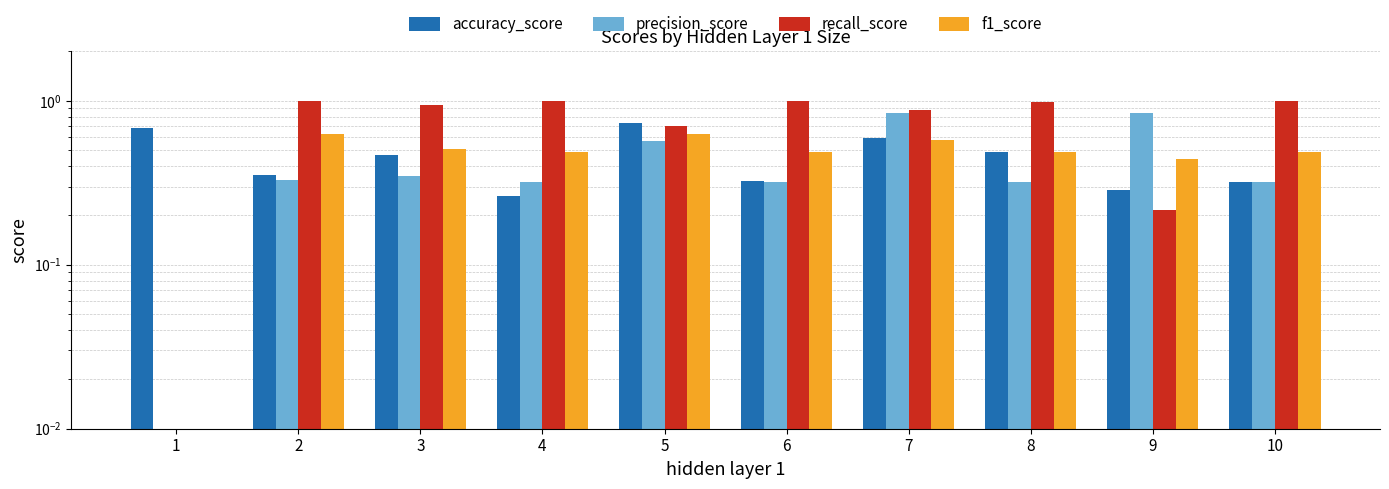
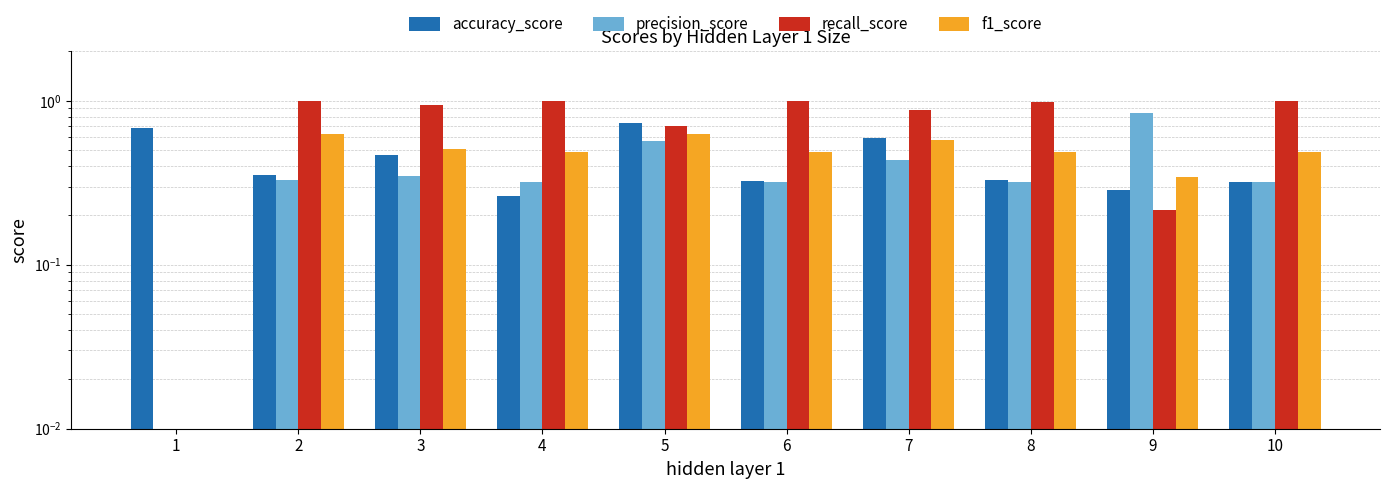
precision_score, 7: 0.8 -> 0.43
accuracy_score, 8: 0.49 -> 0.33
f1_score, 9: 0.44 -> 0.34
